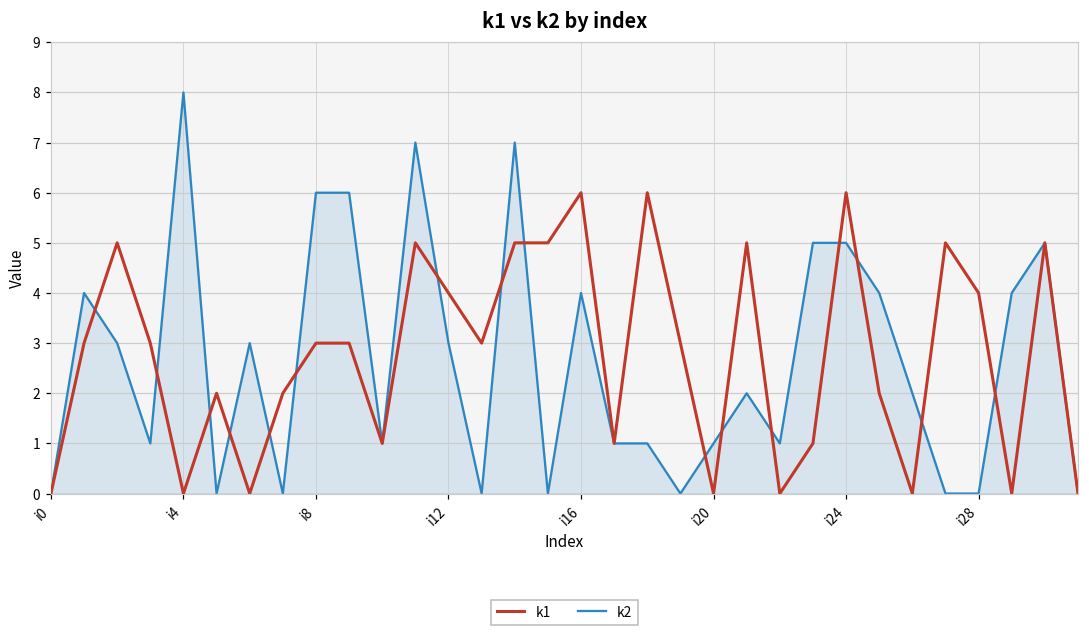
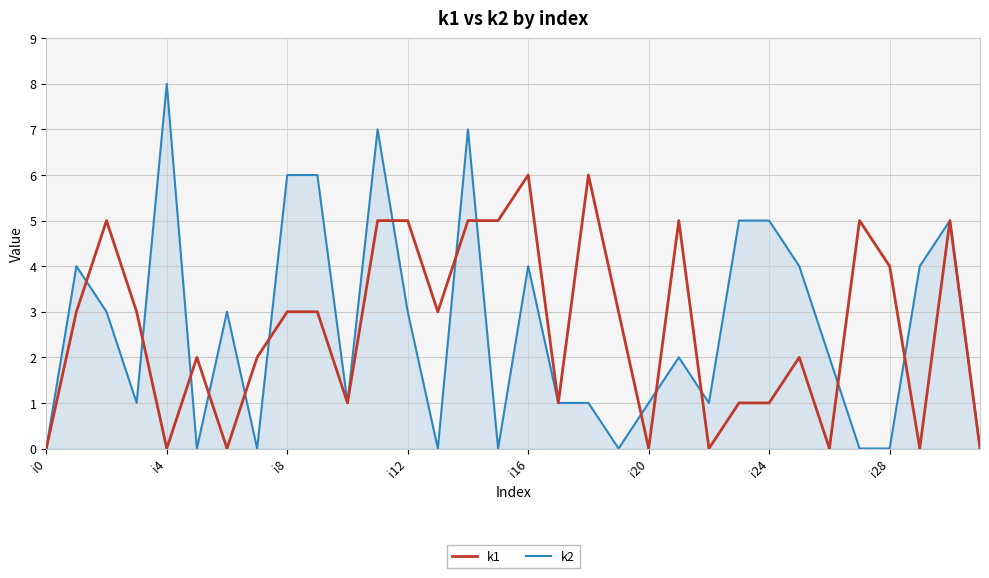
k1, i12: 4 -> 5
k1, i24: 6 -> 1
